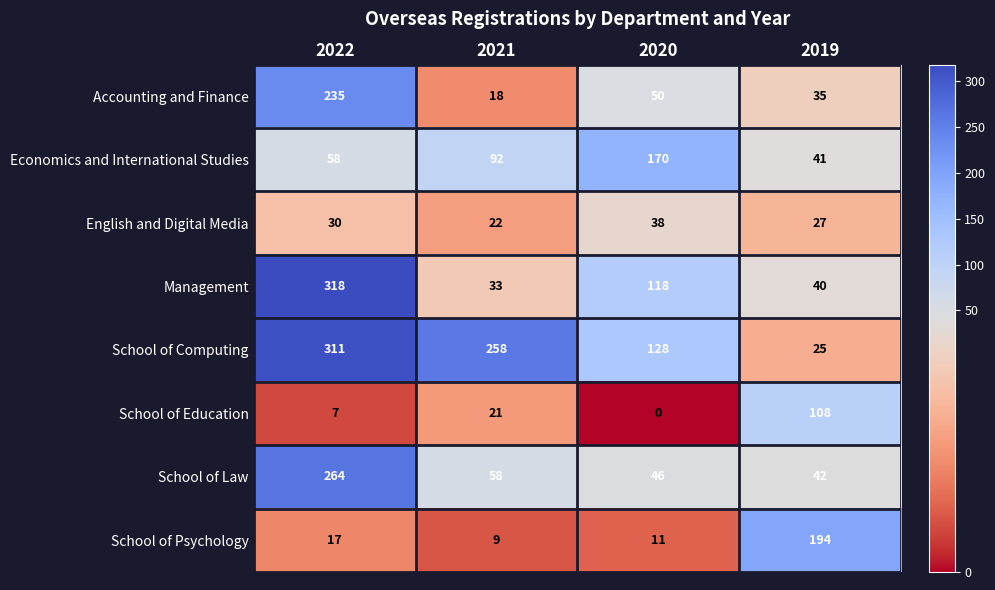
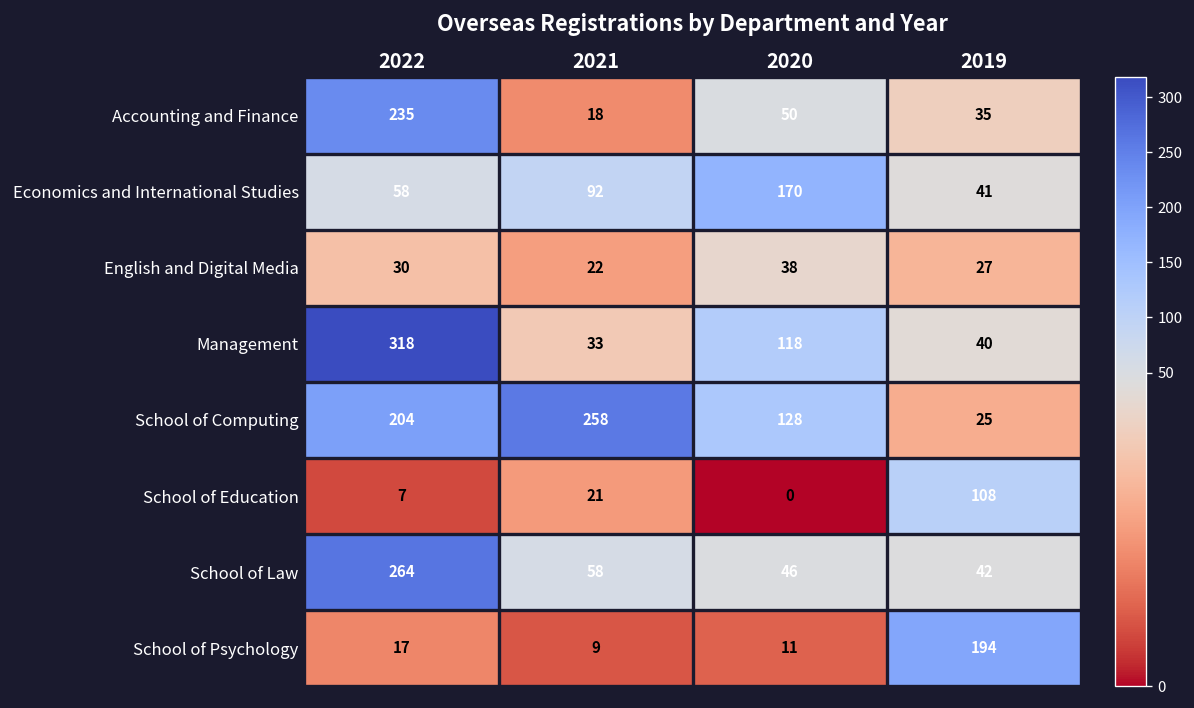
School of Computing, 2022: 311 -> 204
